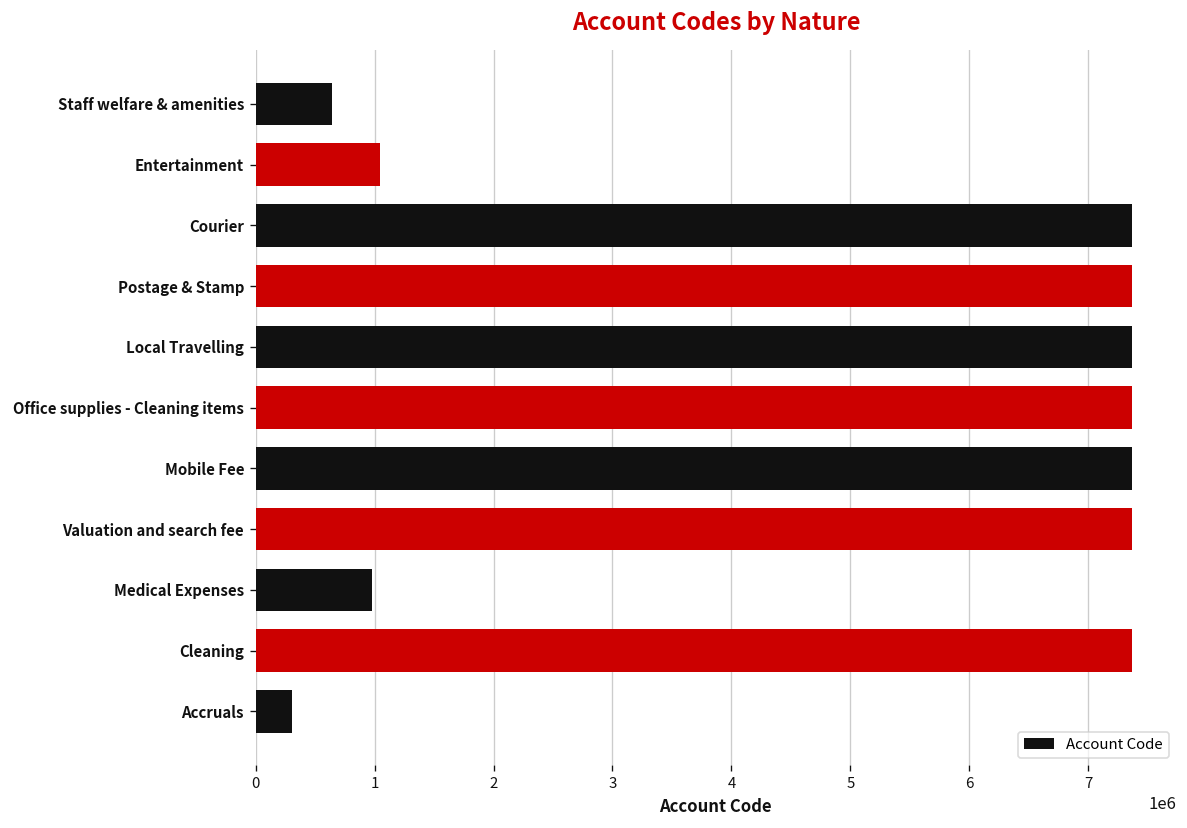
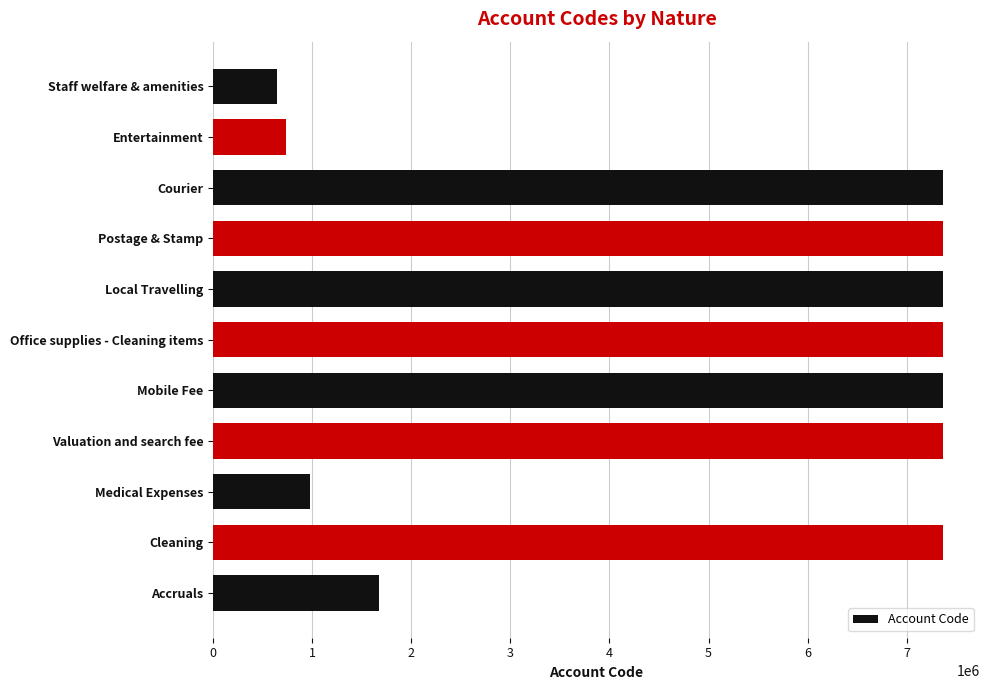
Entertainment: 1000000 -> 700000
Accruals: 300000 -> 1700000
